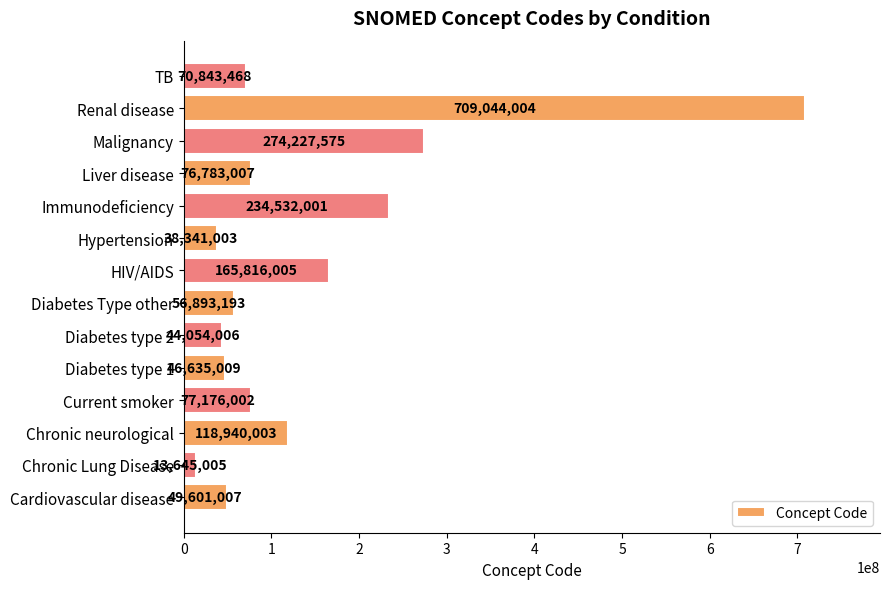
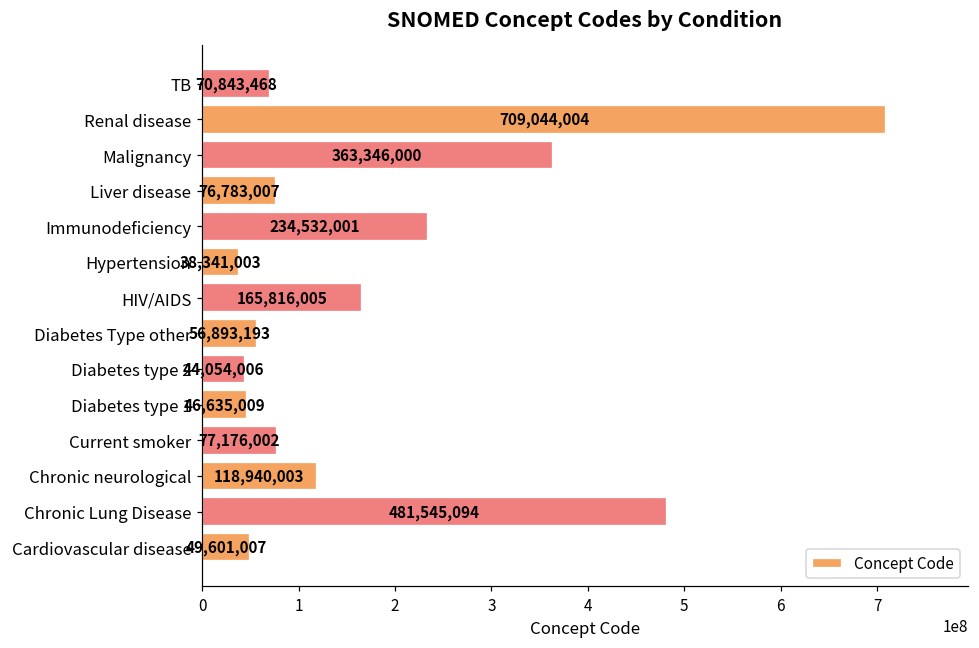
Malignancy: 274,227,575 -> 363,346,000
Chronic Lung Disease: 13,645,005 -> 481,545,094
